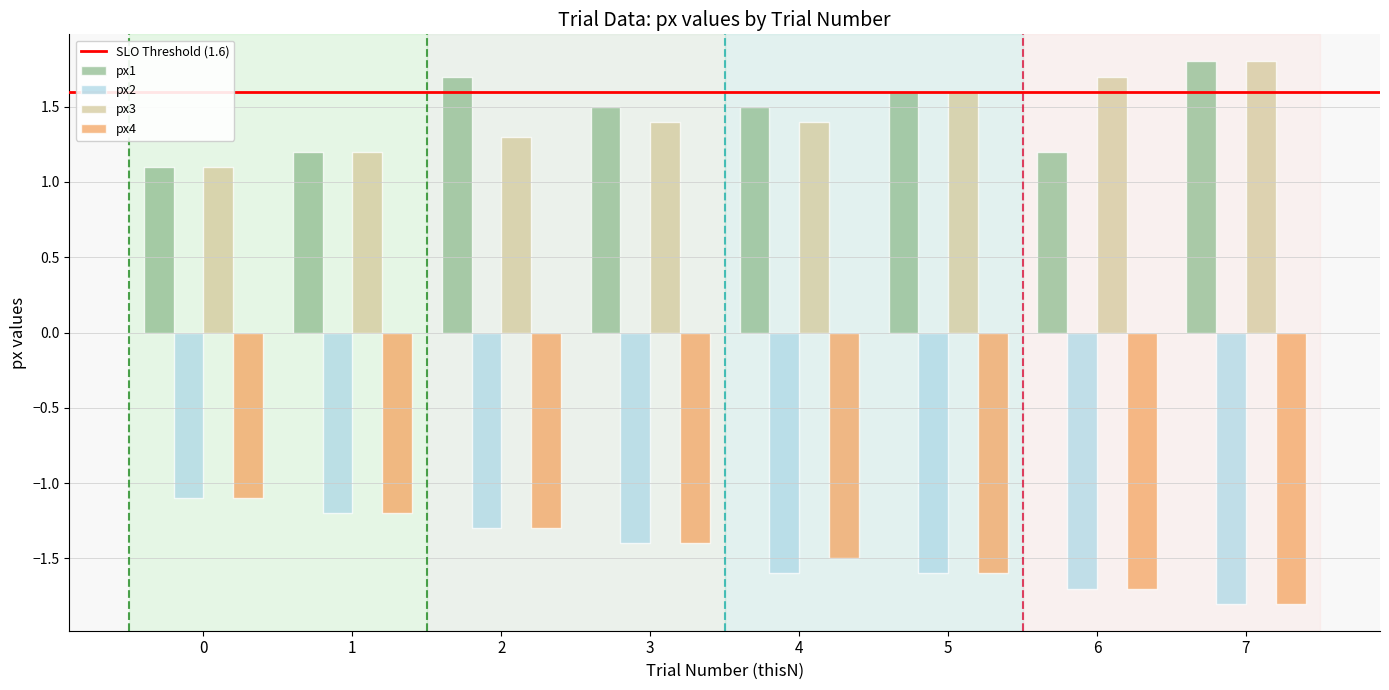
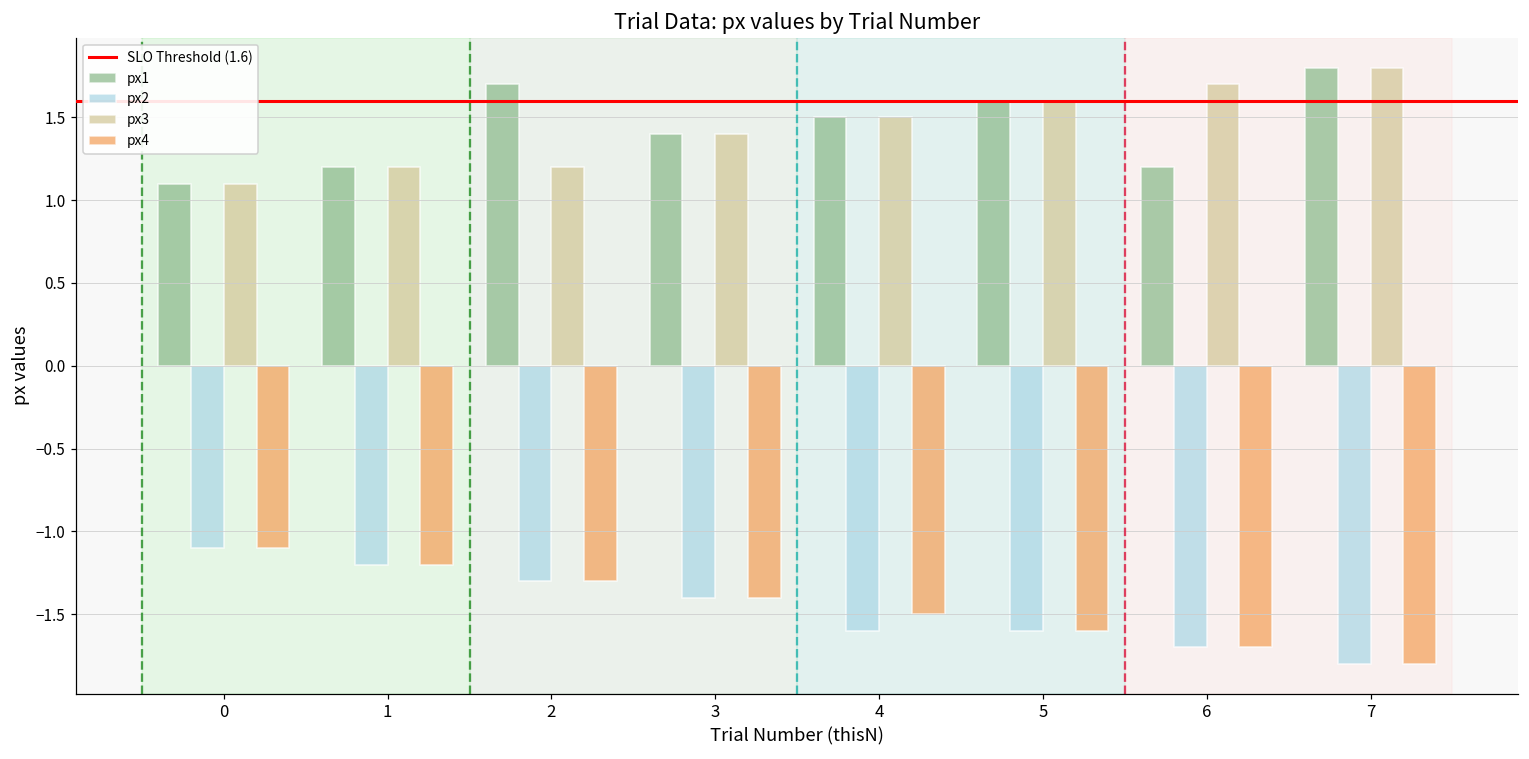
px3, 2: 1.3 -> 1.2
px1, 3: 1.5 -> 1.4
px3, 4: 1.4 -> 1.5
